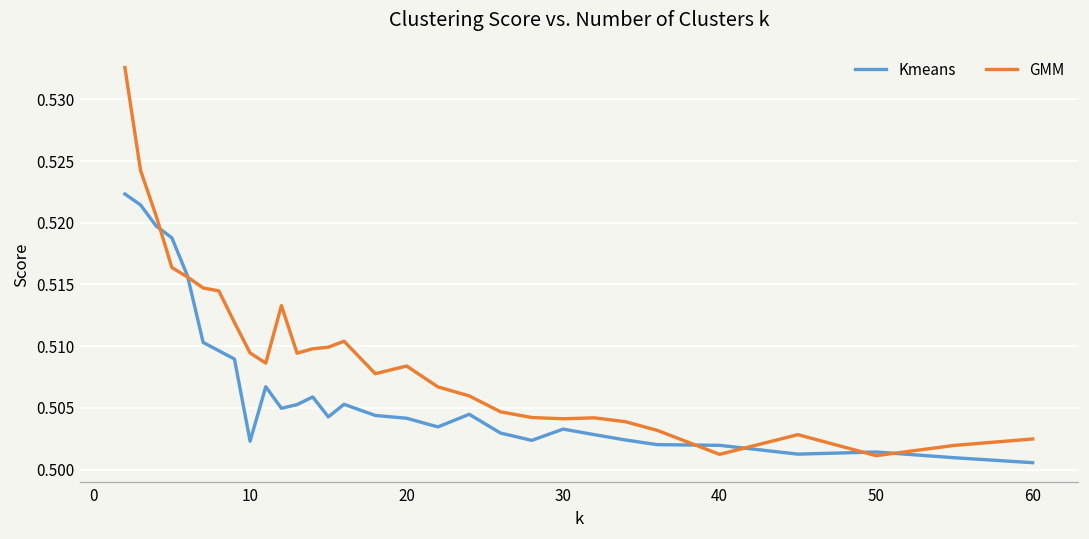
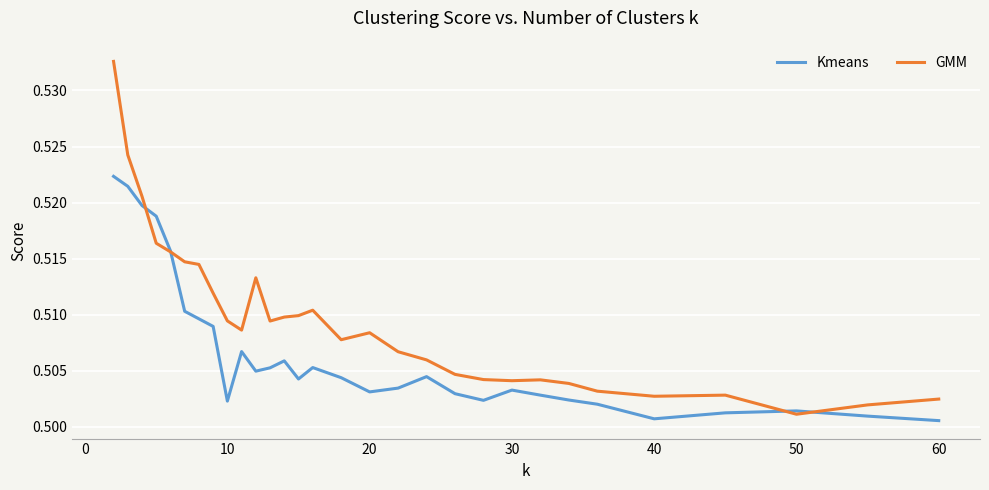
Kmeans, 20: 0.5042 -> 0.5031
Kmeans, 40: 0.5020 -> 0.5007
GMM, 40: 0.5012 -> 0.5027
